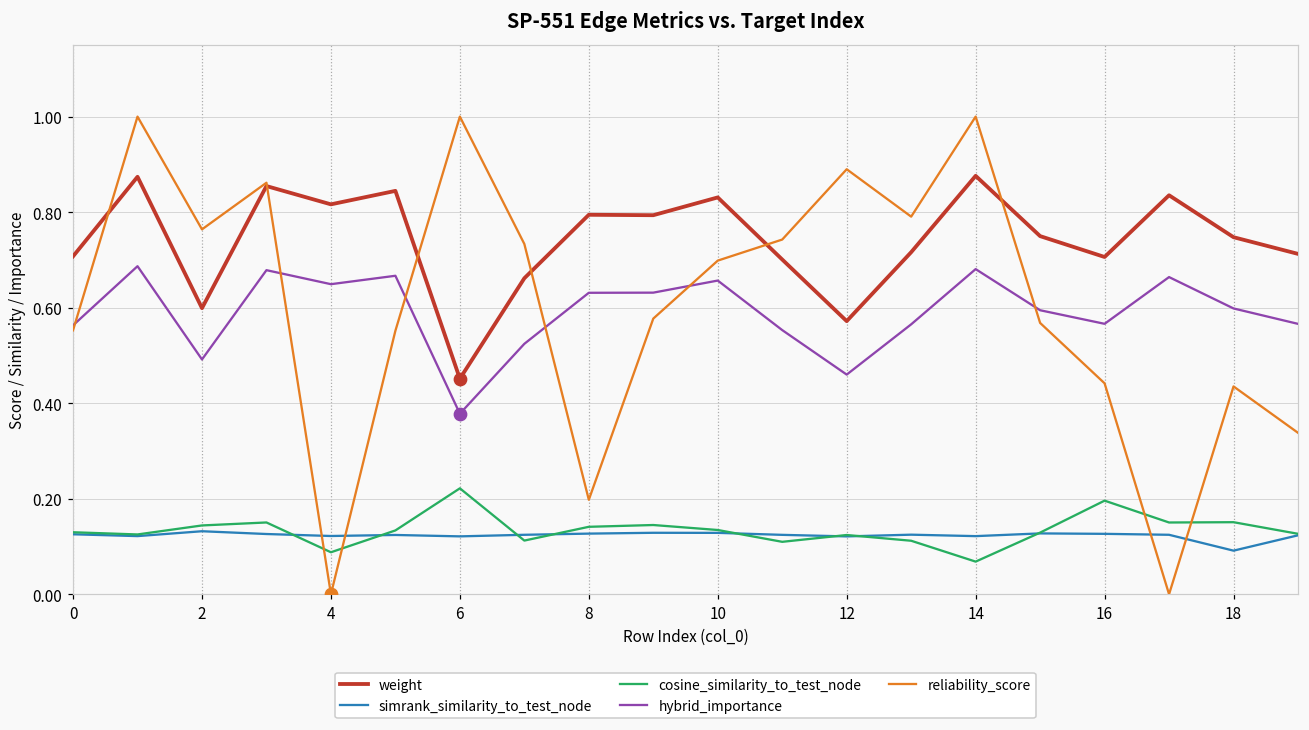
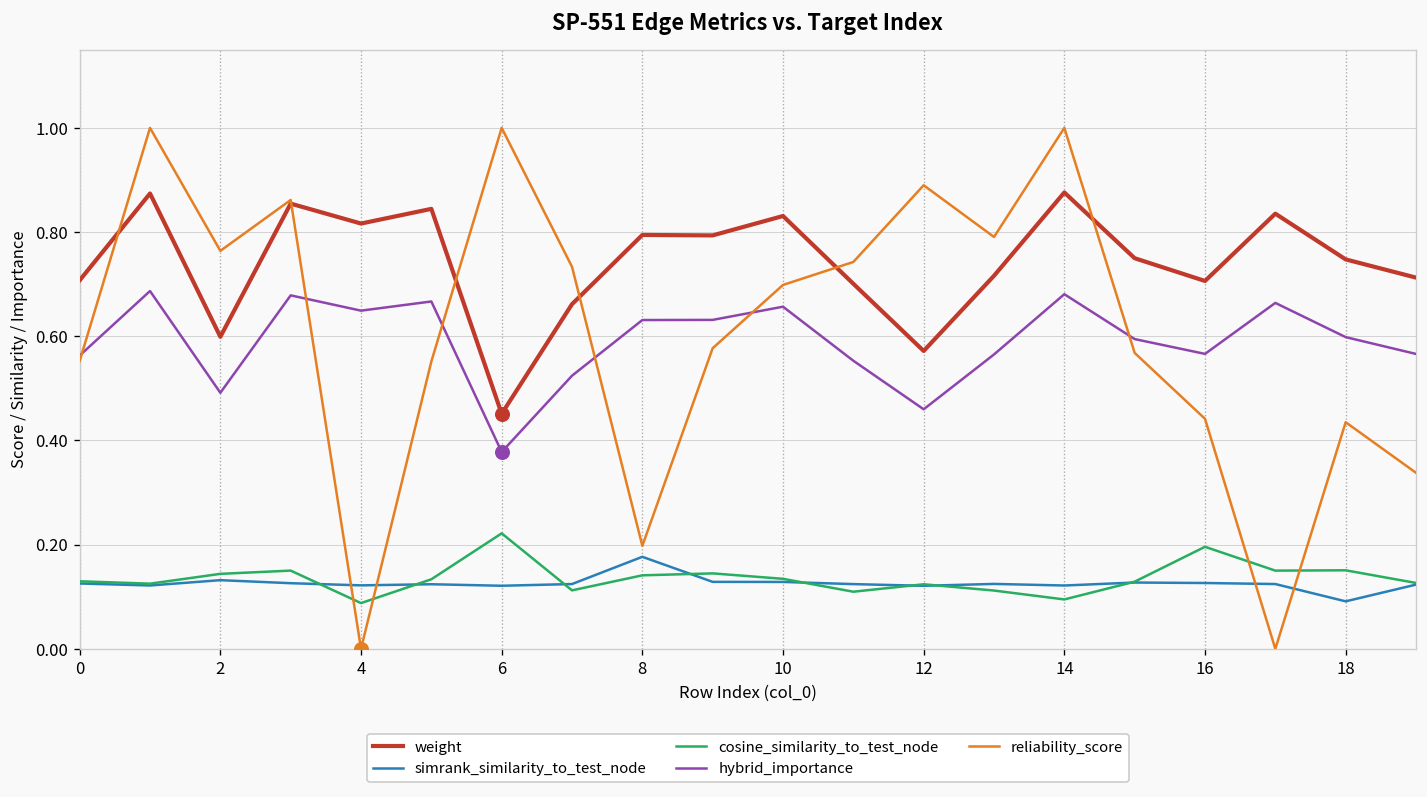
simrank_similarity_to_test_node, 8: 0.13 -> 0.18
cosine_similarity_to_test_node, 14: 0.07 -> 0.09
